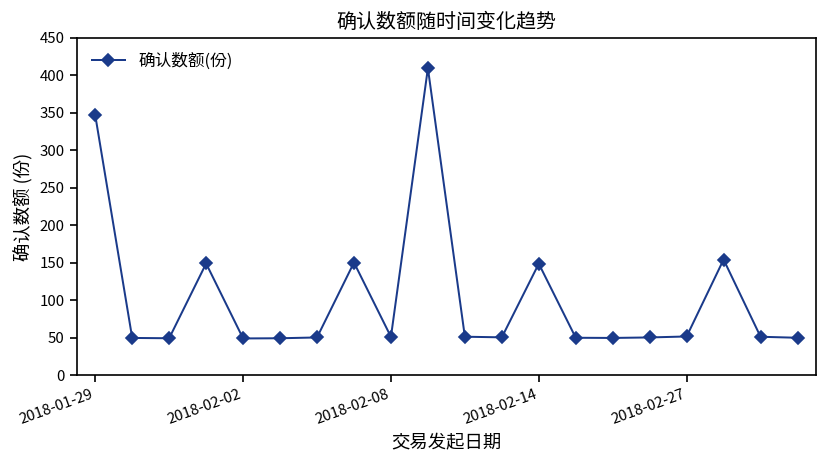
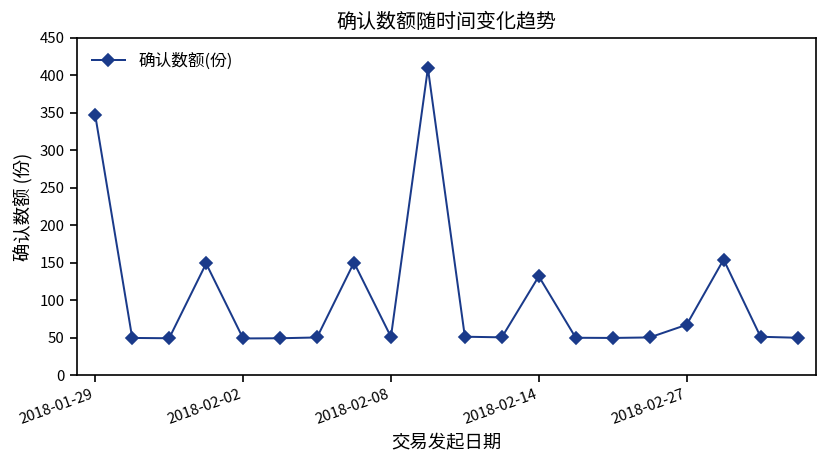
2018-02-14: 150 -> 130
2018-02-27: 50 -> 70
